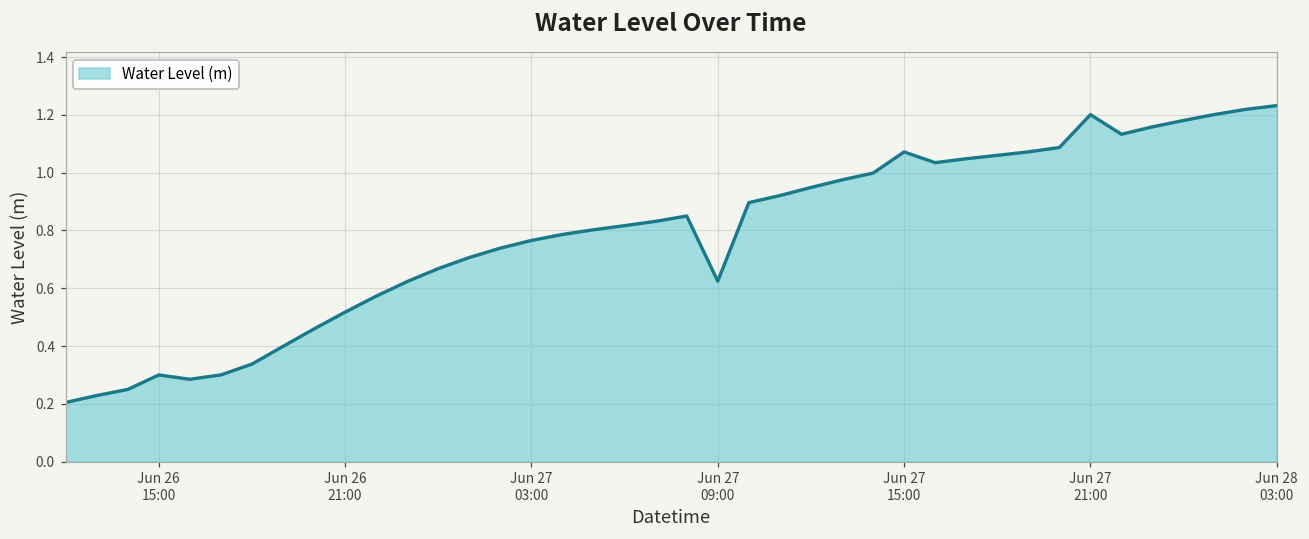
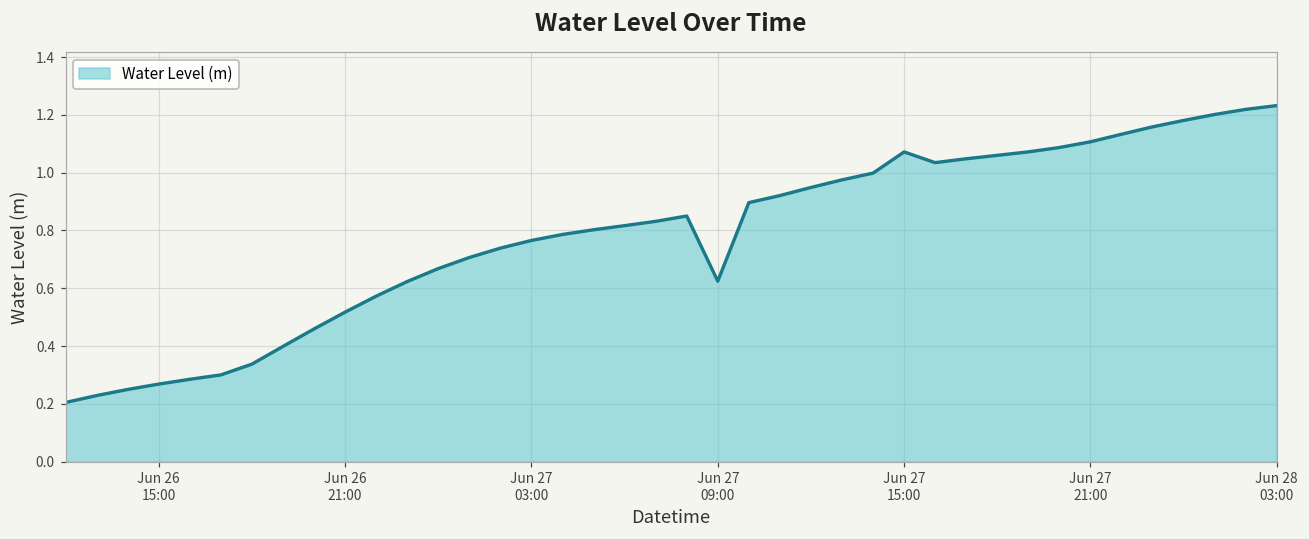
Jun 26 15:00: 0.30 -> 0.27
Jun 27 21:00: 1.20 -> 1.11
